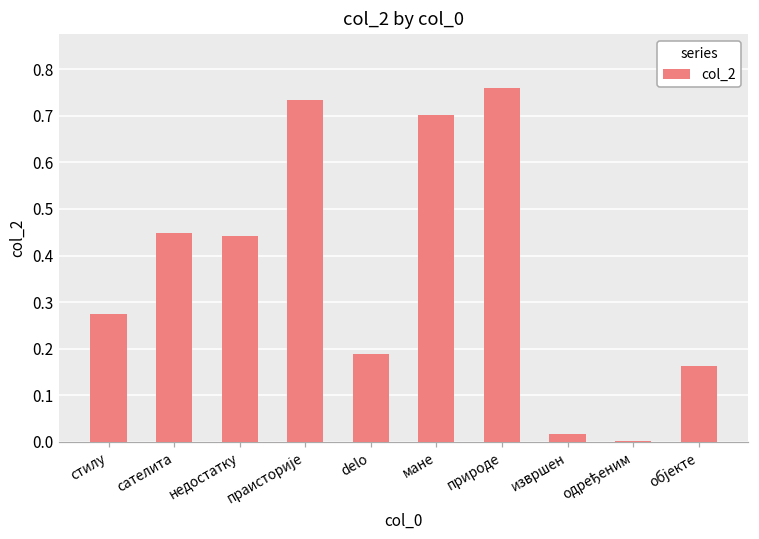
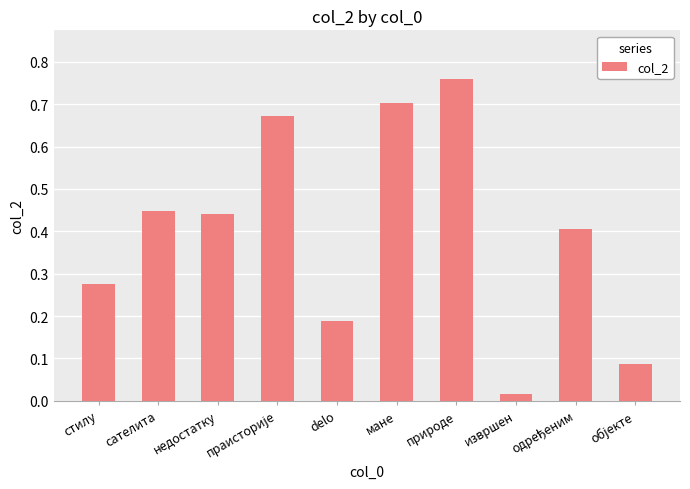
праисторије: 0.73 -> 0.67
одређеним: 0.00 -> 0.40
објекте: 0.16 -> 0.09
